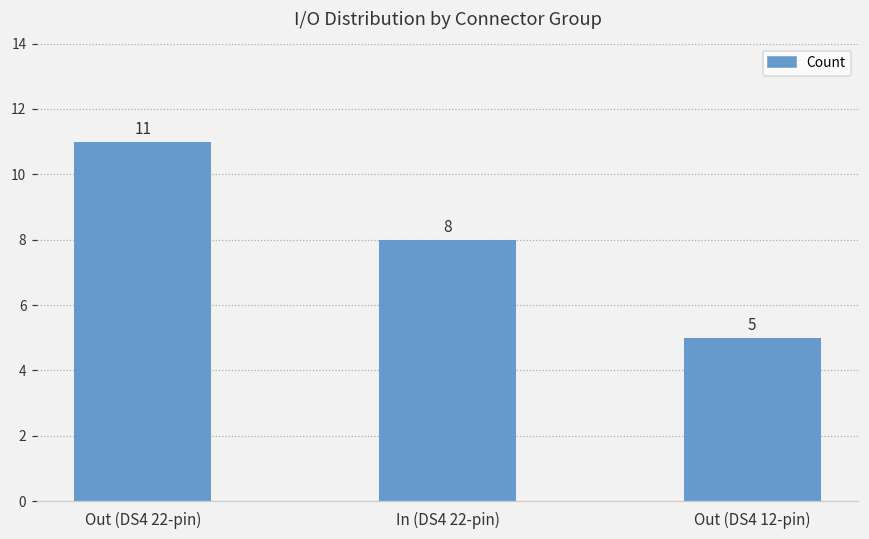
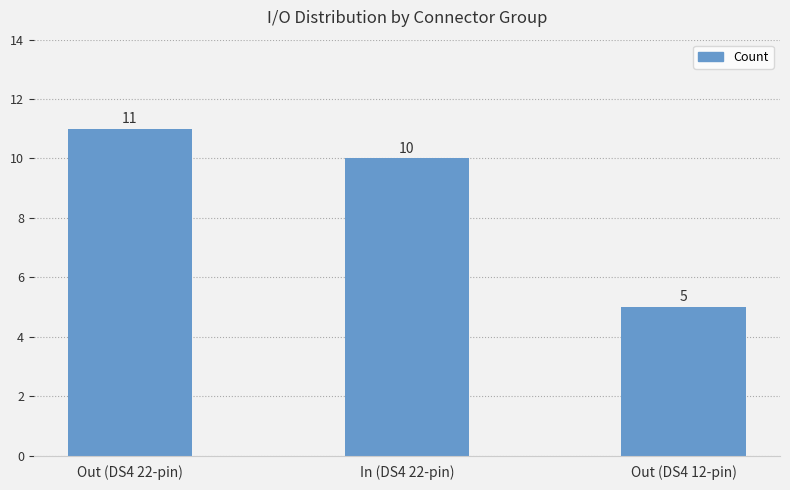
In (DS4 22-pin): 8 -> 10
